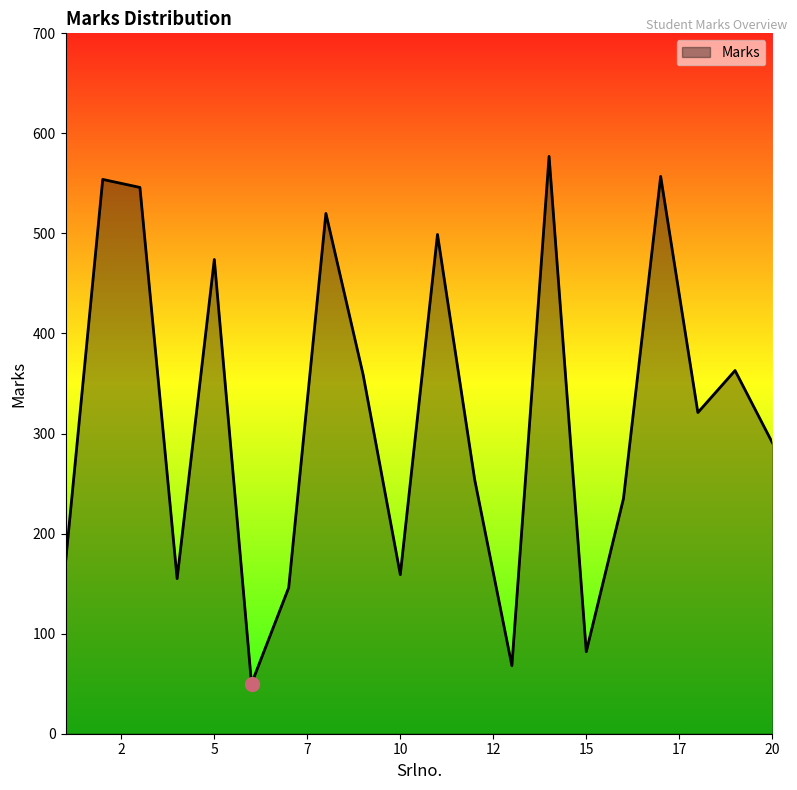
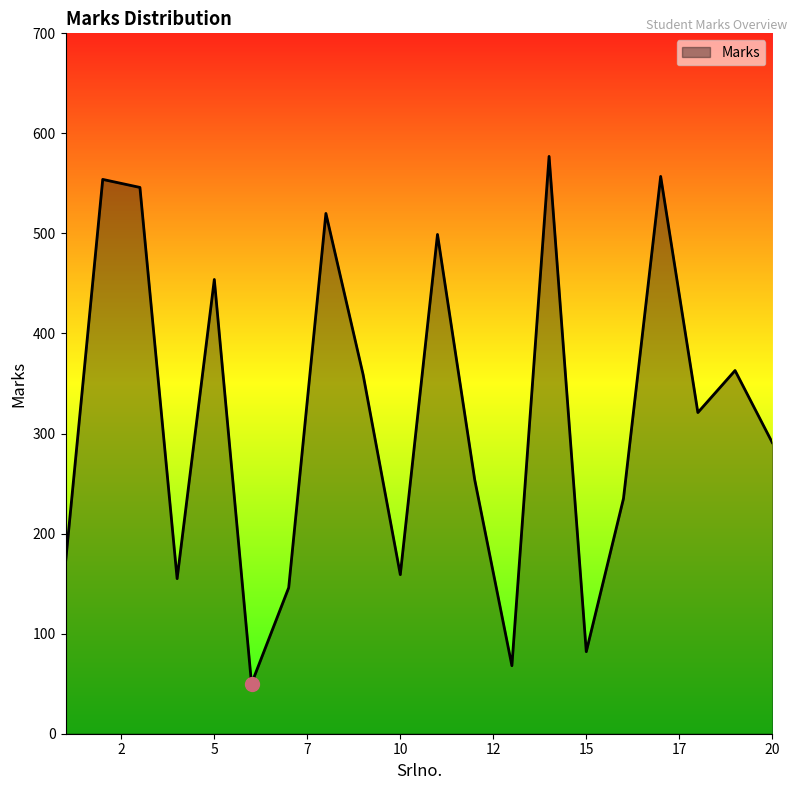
Marks, 5: 474 -> 454
